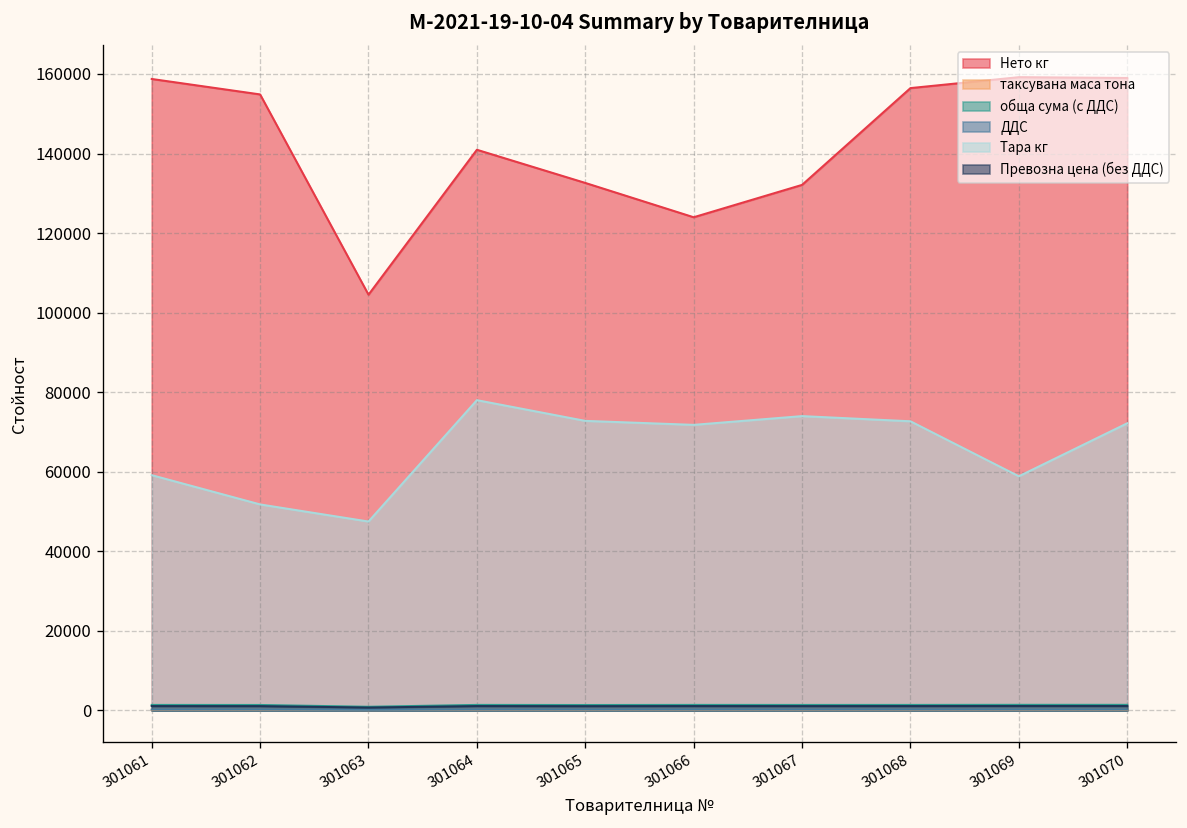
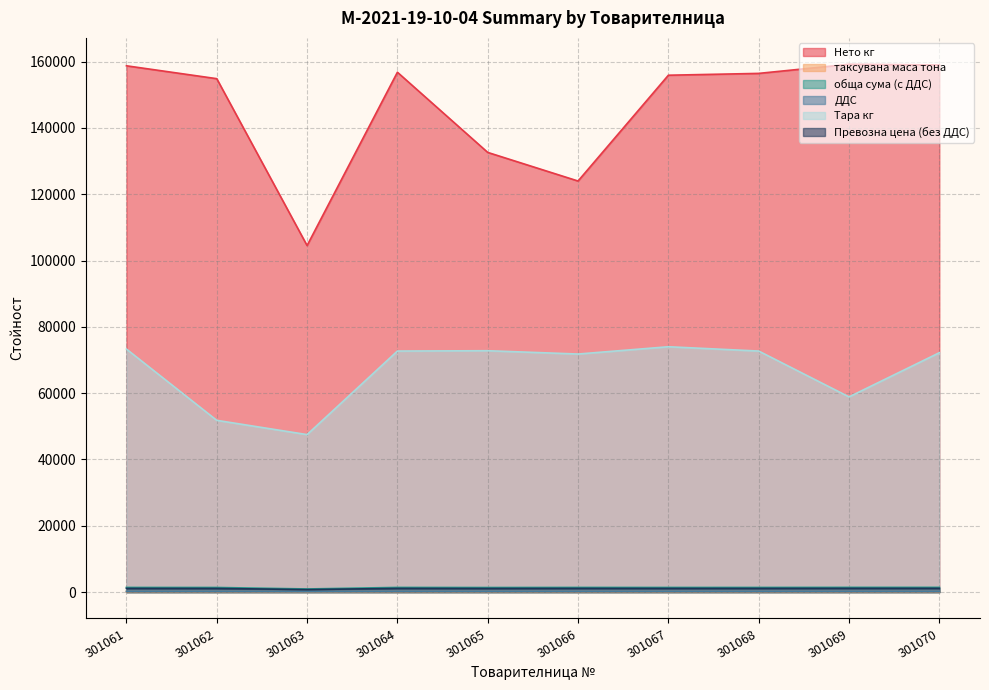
Тара кг, 301061: 59000 -> 73000
Нето кг, 301064: 141000 -> 157000
Тара кг, 301064: 78000 -> 73000
Нето кг, 301067: 132000 -> 156000
